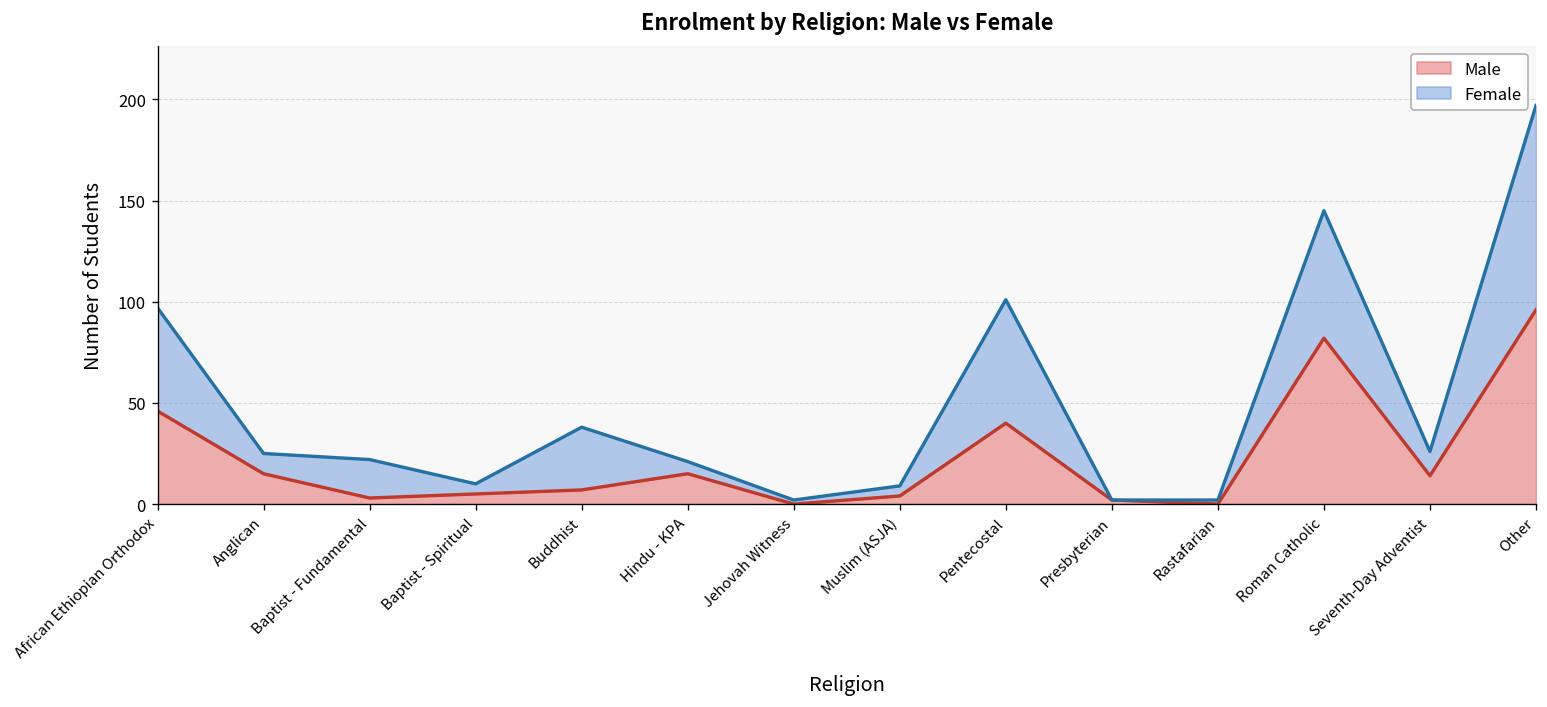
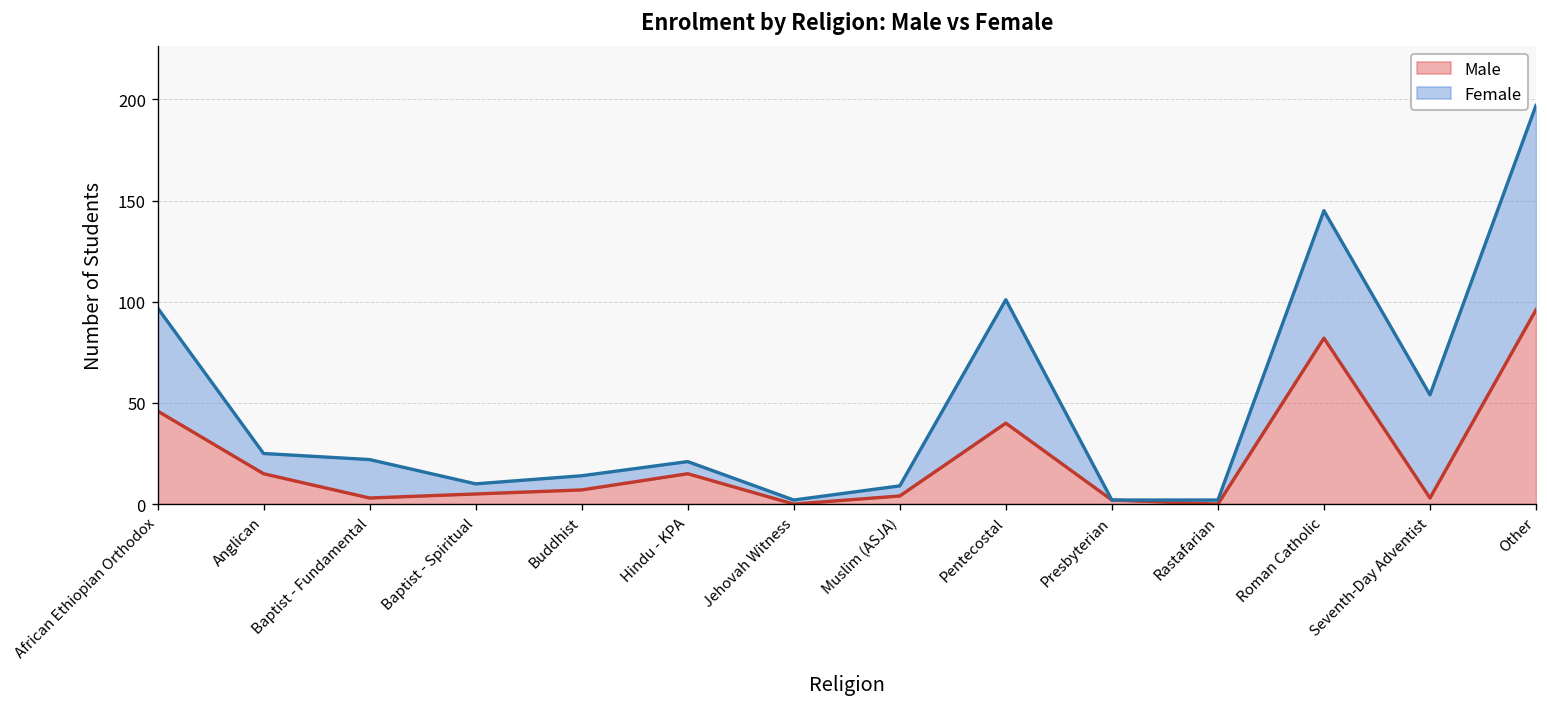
Female, Buddhist: 31 -> 7
Male, Seventh-Day Adventist: 14 -> 3
Female, Seventh-Day Adventist: 12 -> 51
